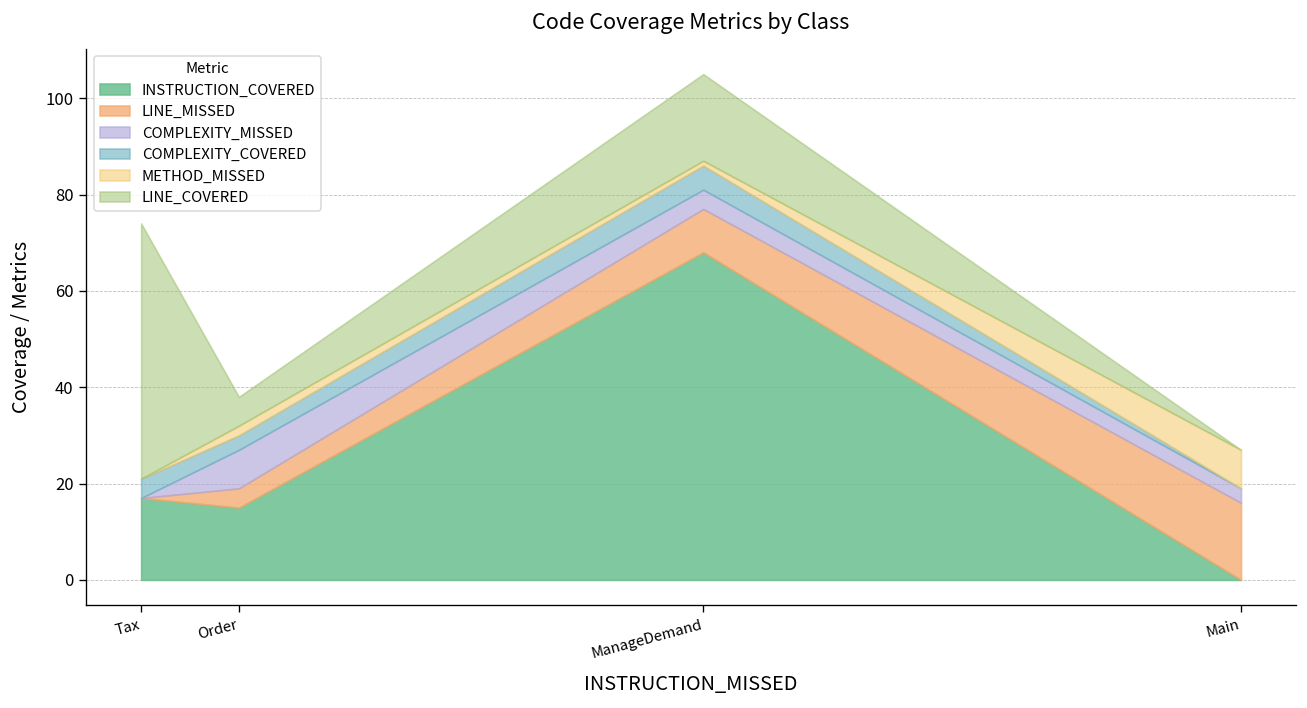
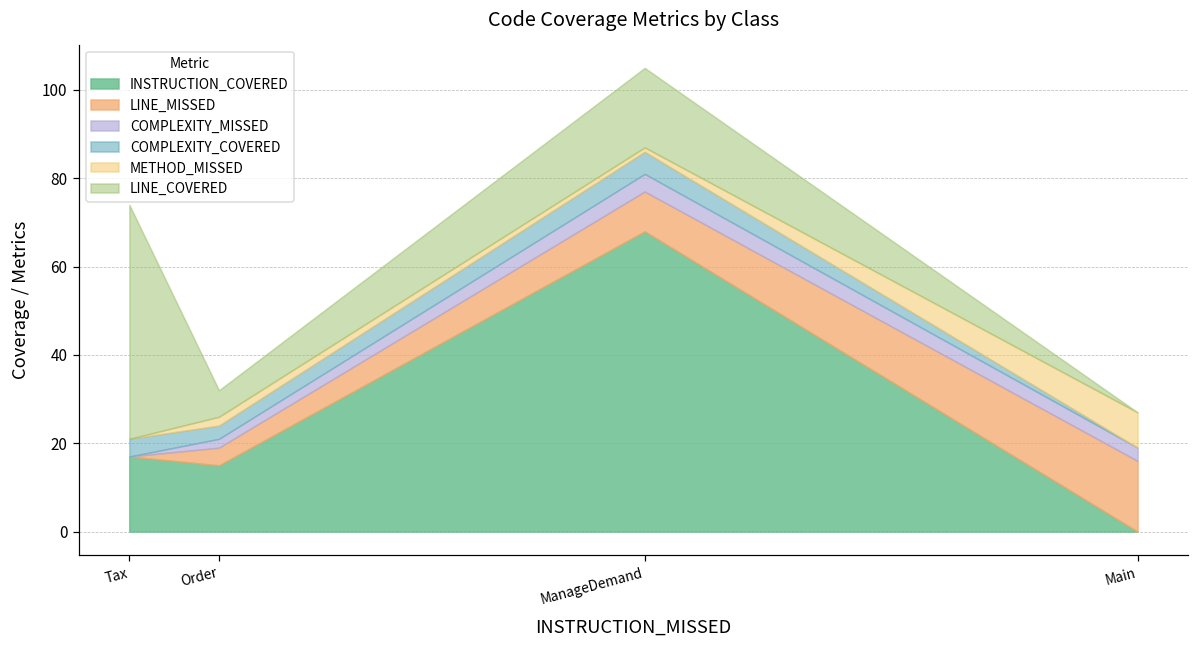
COMPLEXITY_MISSED, Order: 8 -> 2
